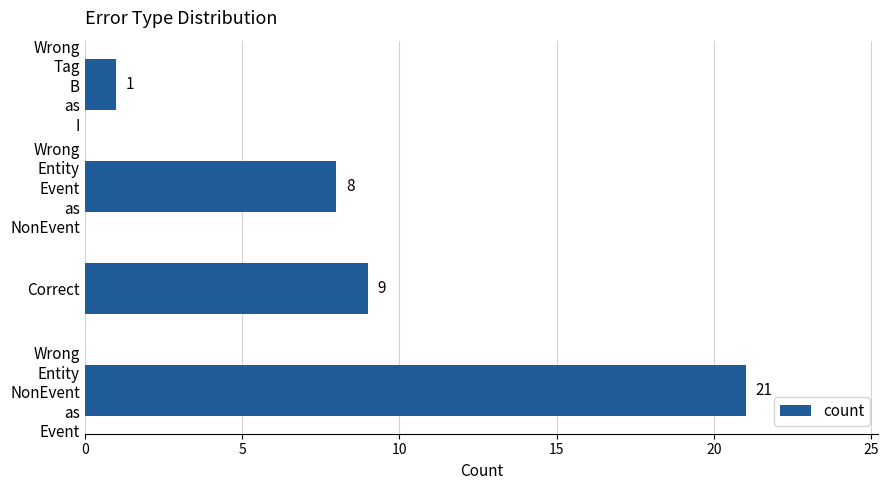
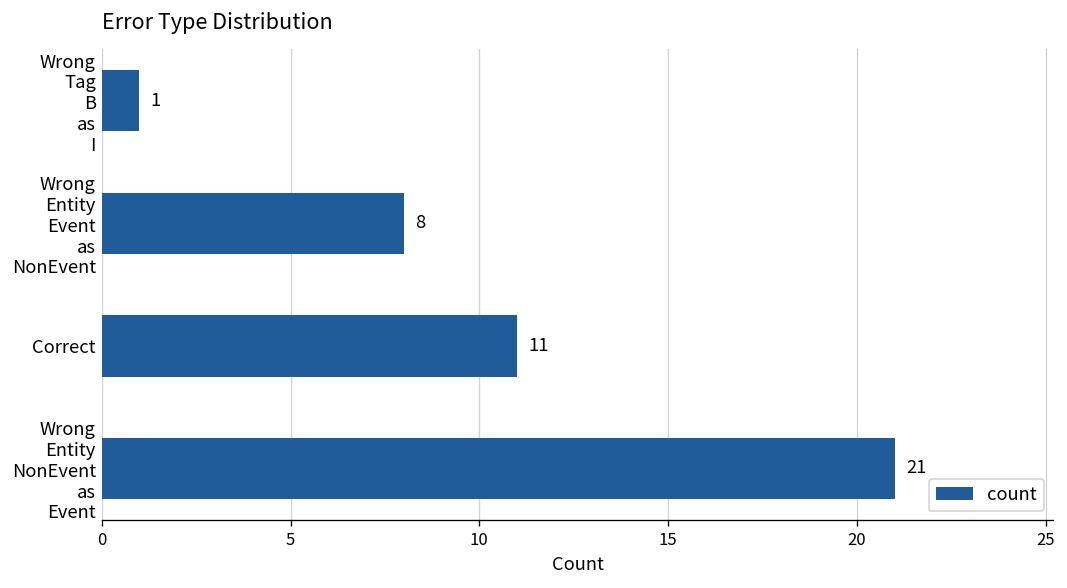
Correct: 9 -> 11
